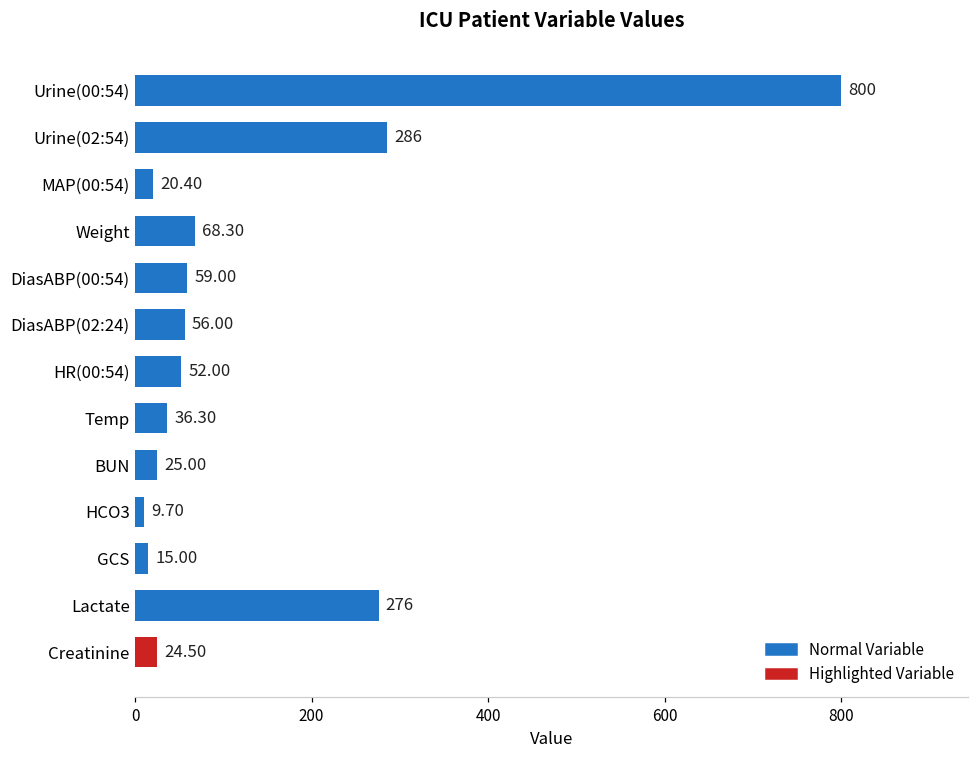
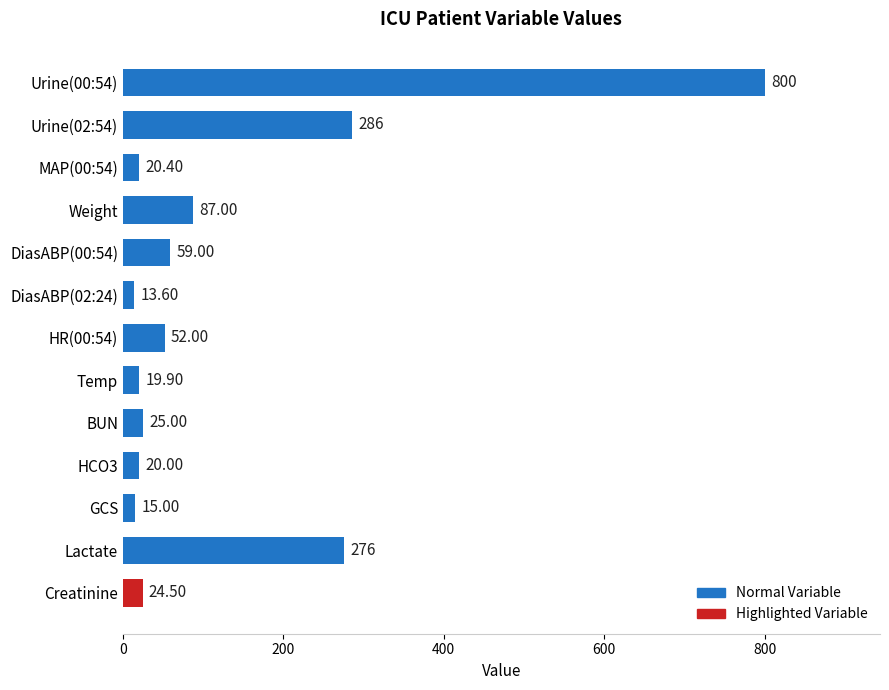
Weight: 68.30 -> 87.00
DiasABP(02:24): 56.00 -> 13.60
Temp: 36.30 -> 19.90
HCO3: 9.70 -> 20.00
